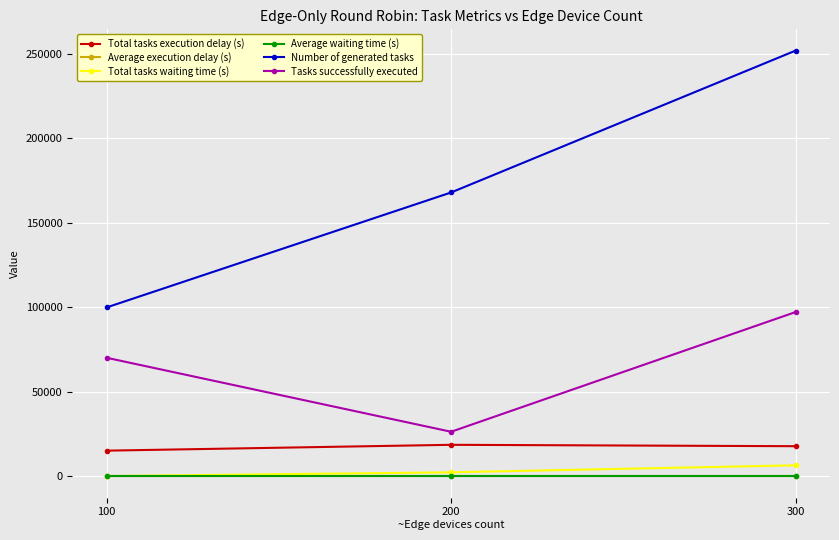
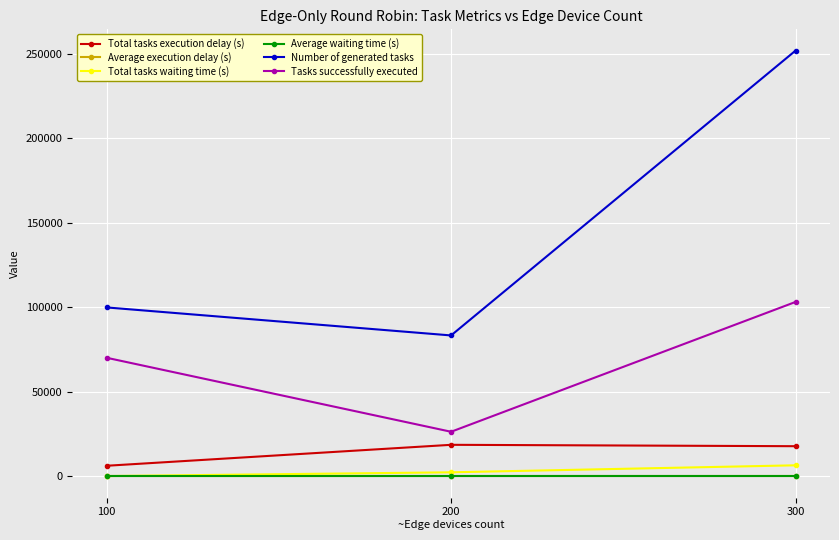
Total tasks execution delay (s), 100: 15000 -> 6000
Number of generated tasks, 200: 168000 -> 83000
Tasks successfully executed, 300: 97000 -> 103000
